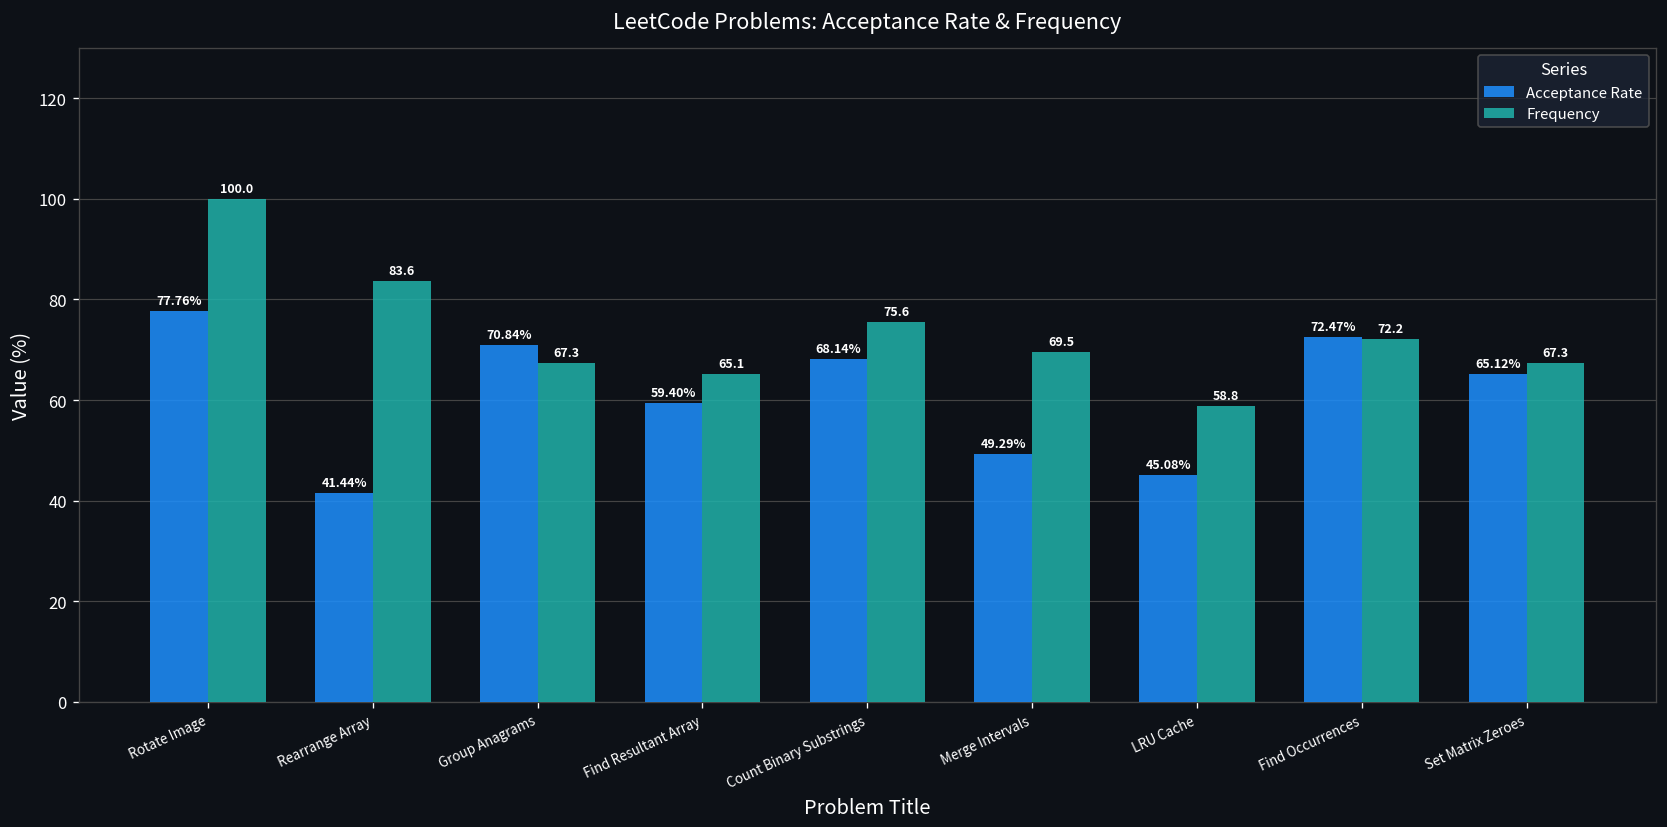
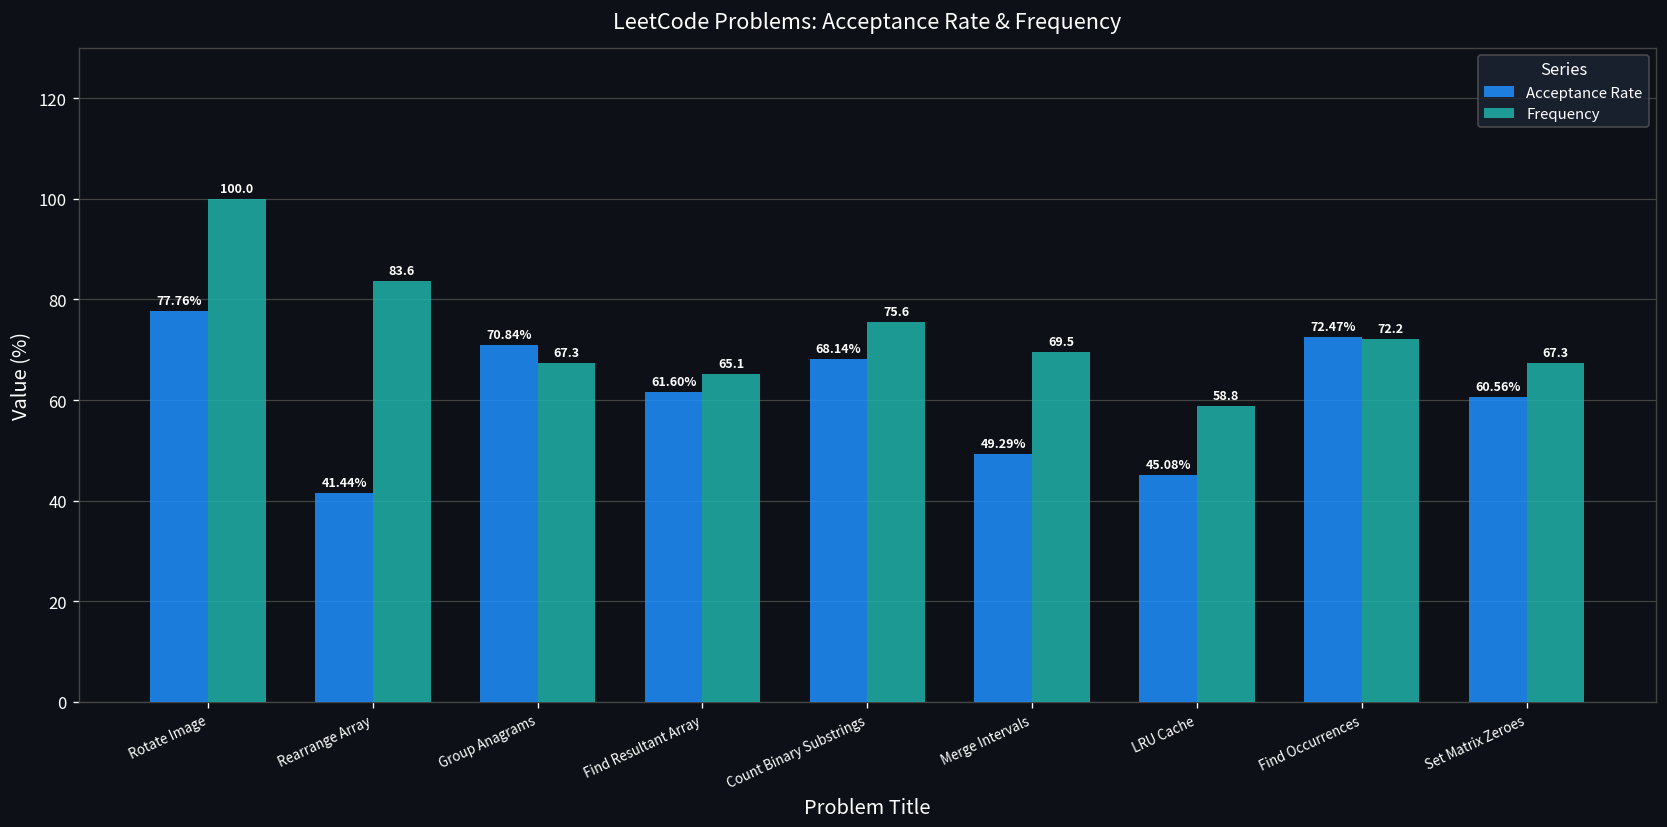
Acceptance Rate, Find Resultant Array: 59.40% -> 61.60%
Acceptance Rate, Set Matrix Zeroes: 65.12% -> 60.56%
